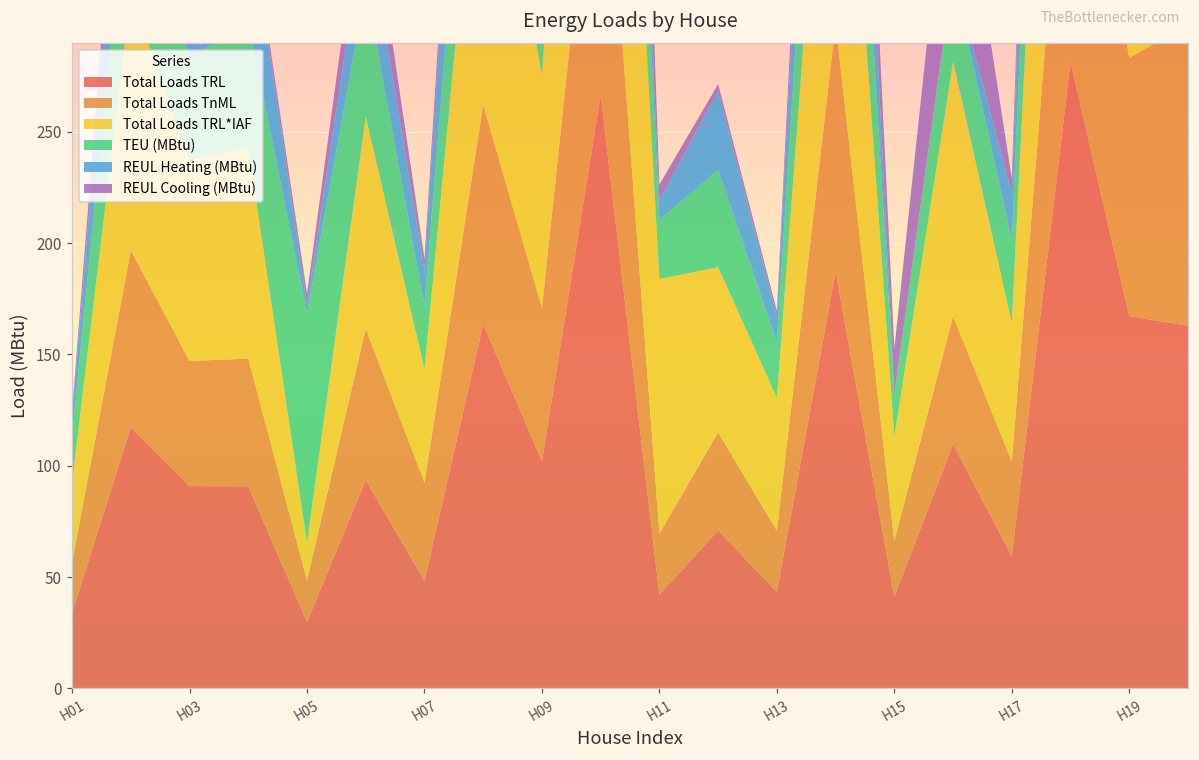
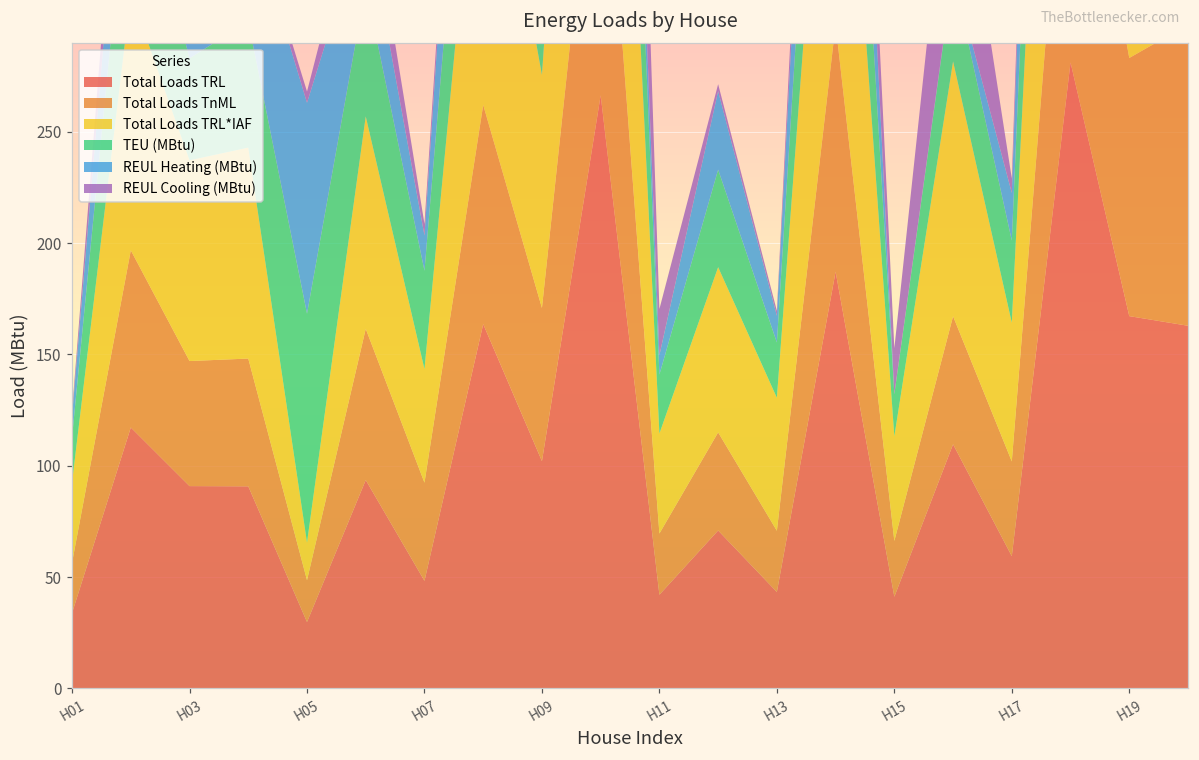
REUL Heating (MBtu), H05: 4 -> 95
TEU (MBtu), H07: 29 -> 44
Total Loads TRL*IAF, H11: 114 -> 45
REUL Cooling (MBtu), H11: 7 -> 21
